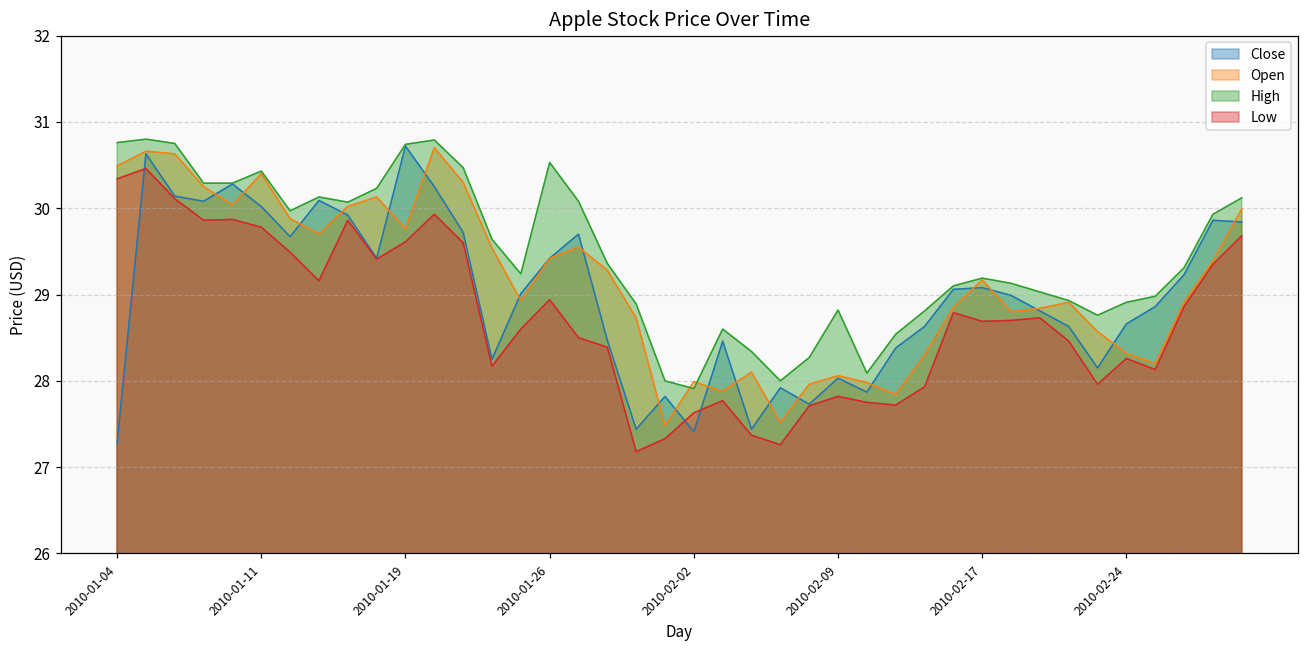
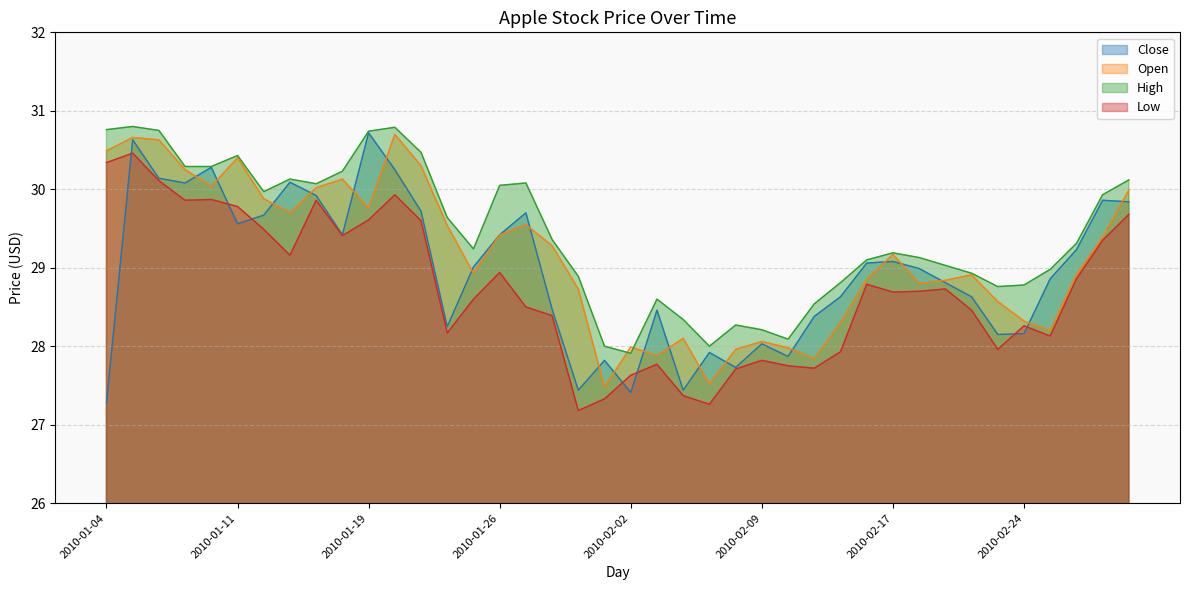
Close, 2010-01-11: 30.0 -> 29.6
High, 2010-01-26: 30.5 -> 30.1
High, 2010-02-09: 28.8 -> 28.2
Close, 2010-02-24: 28.7 -> 28.2
High, 2010-02-24: 28.9 -> 28.8
